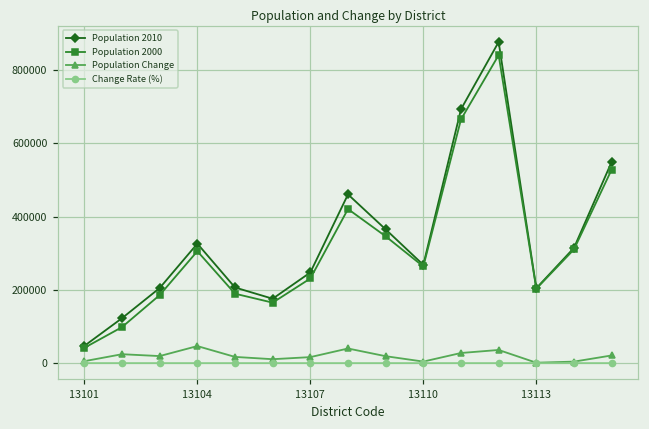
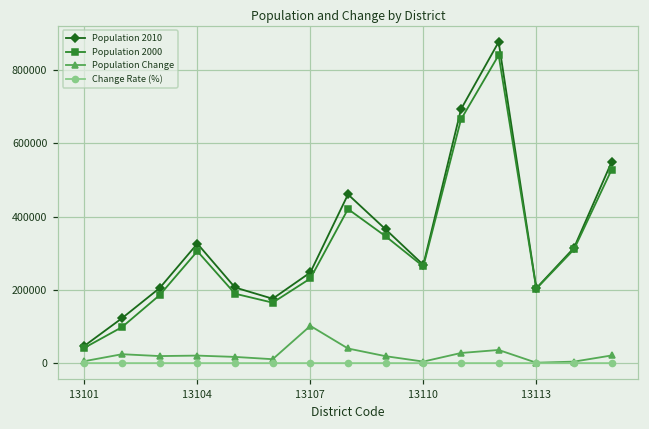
Population Change, 13104: 50000 -> 20000
Population Change, 13107: 20000 -> 100000
